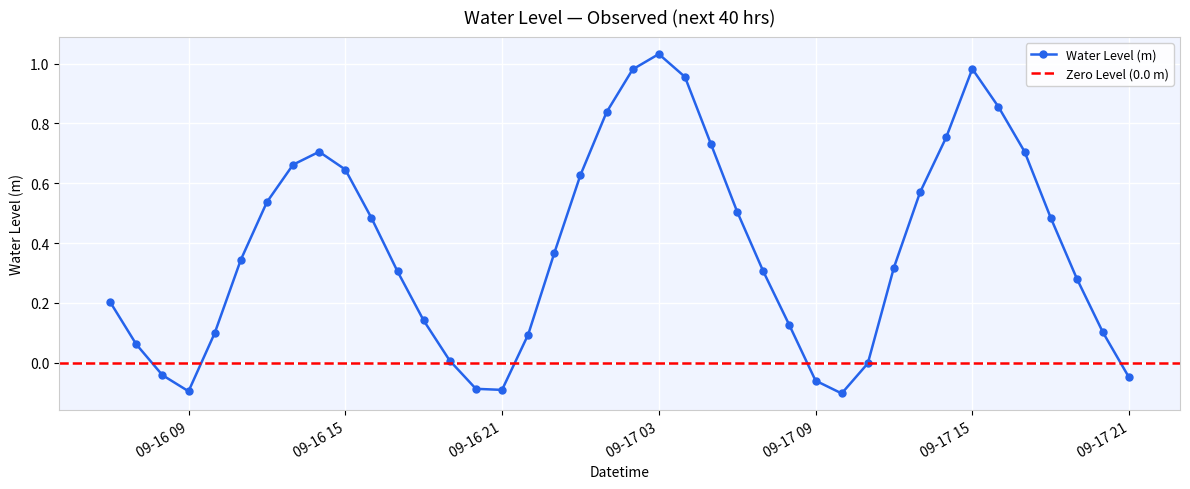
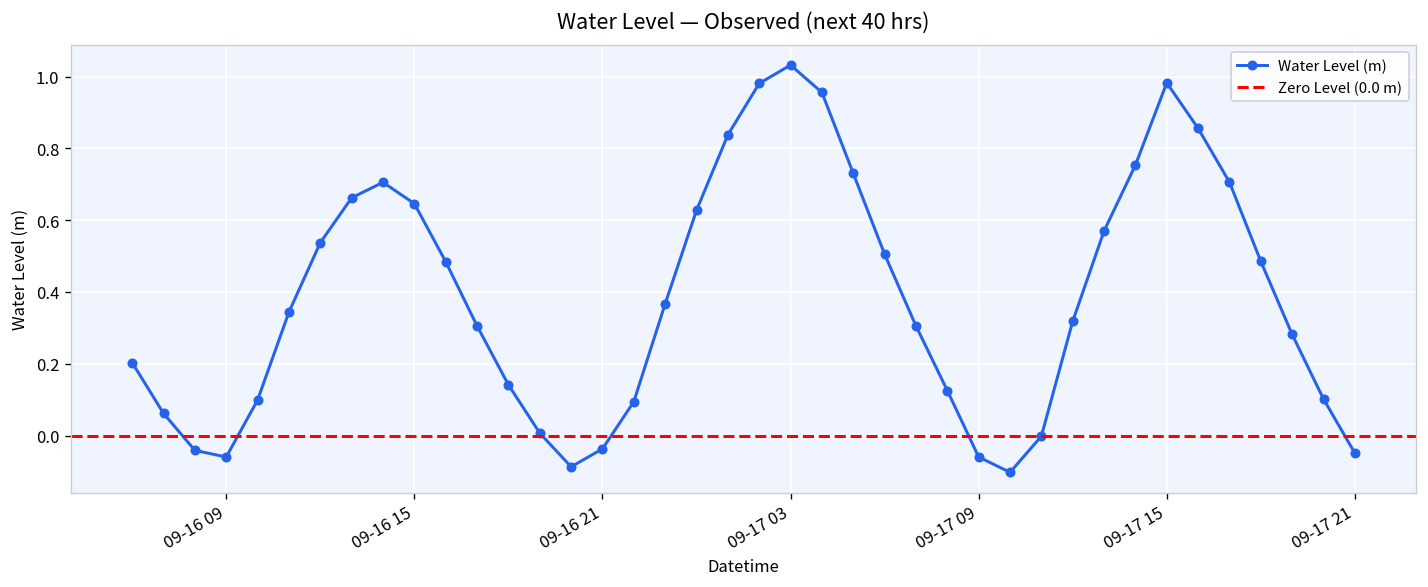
09-16 09: -0.10 -> -0.06
09-16 21: -0.09 -> -0.04
